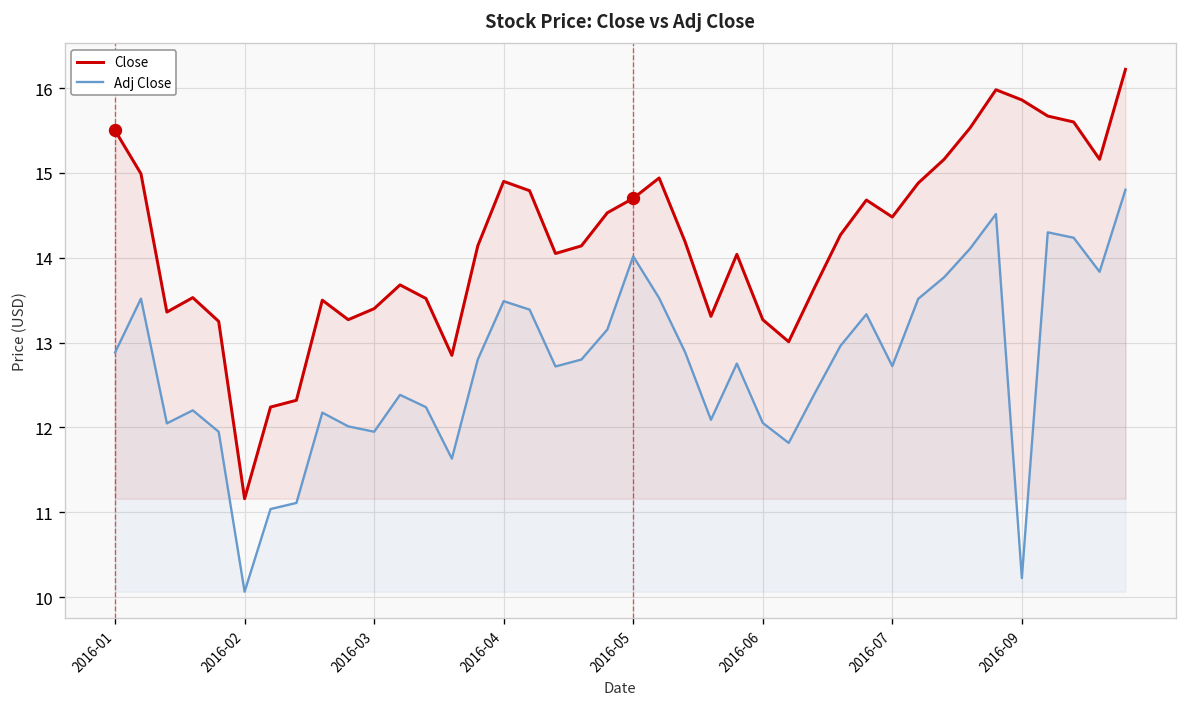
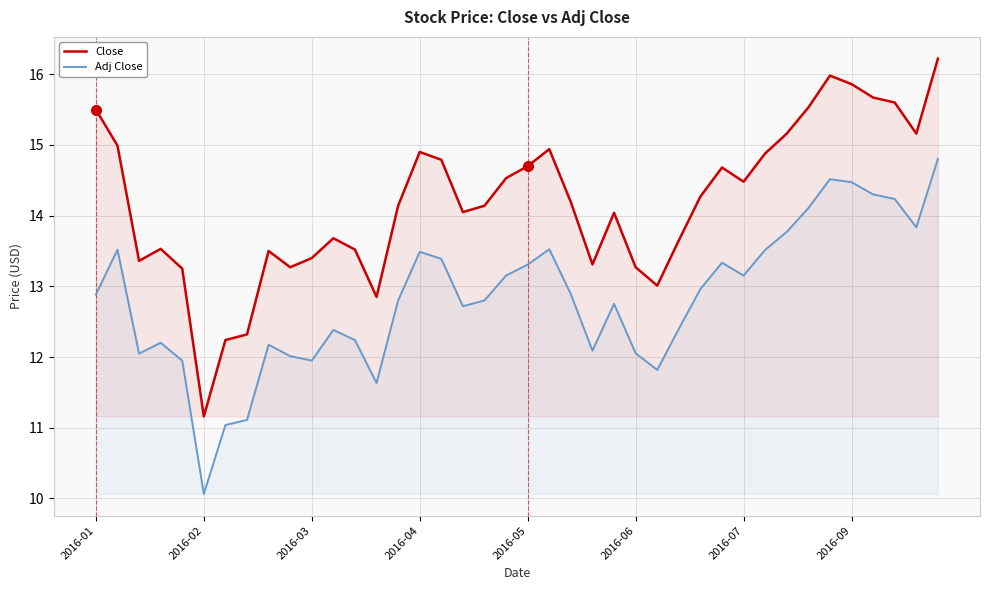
Adj Close, 2016-05: 14.0 -> 13.3
Adj Close, 2016-07: 12.7 -> 13.2
Adj Close, 2016-09: 10.2 -> 14.5
